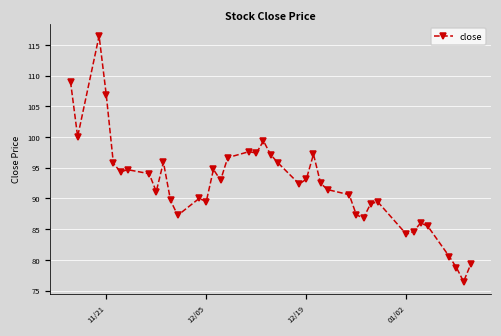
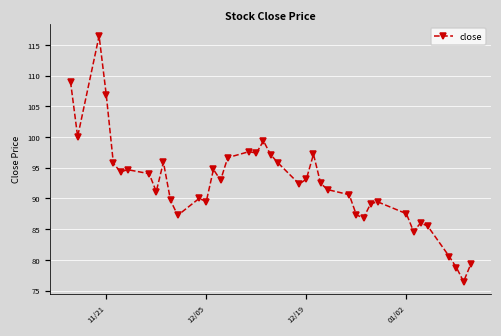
01/02: 84 -> 88
